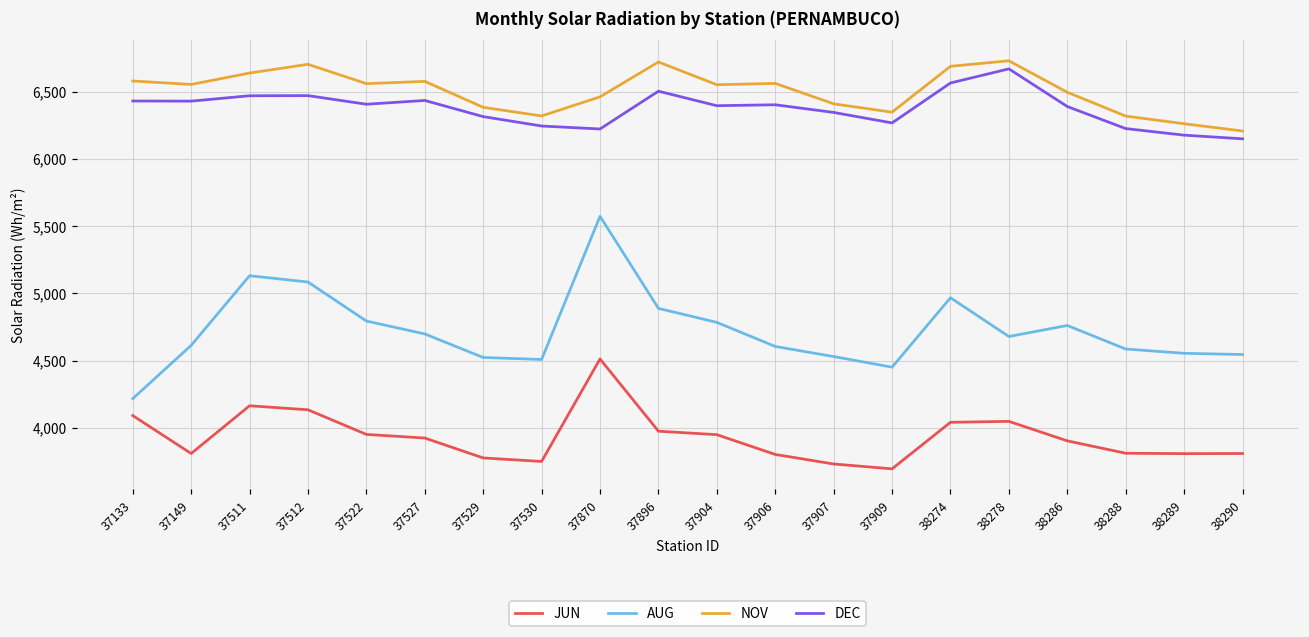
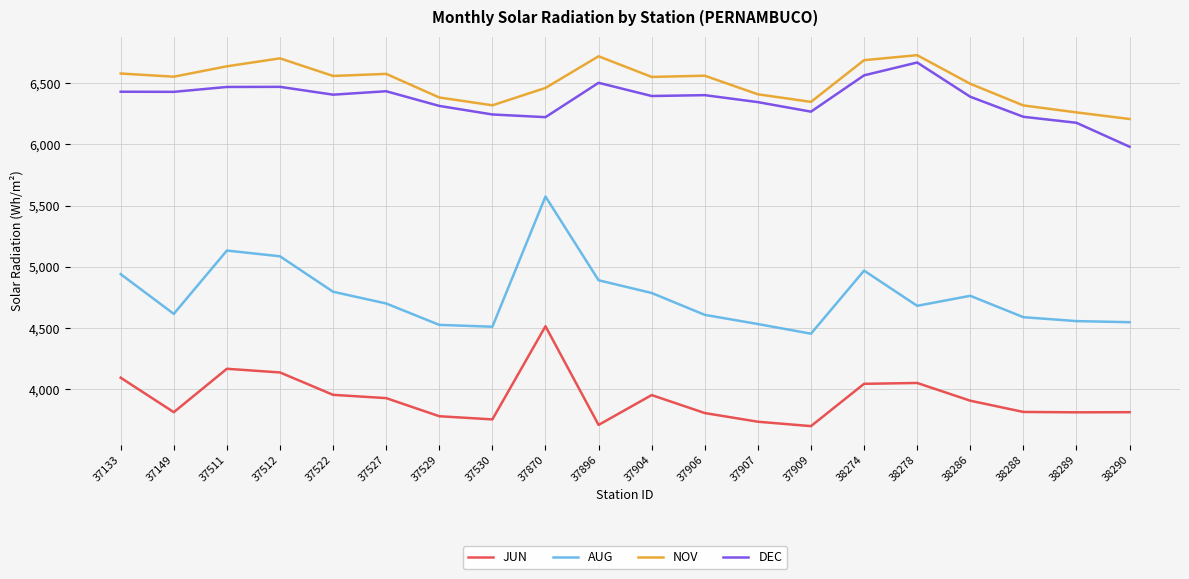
AUG, 37133: 4,220 -> 4,940
JUN, 37896: 3,980 -> 3,710
DEC, 38290: 6,150 -> 5,980
